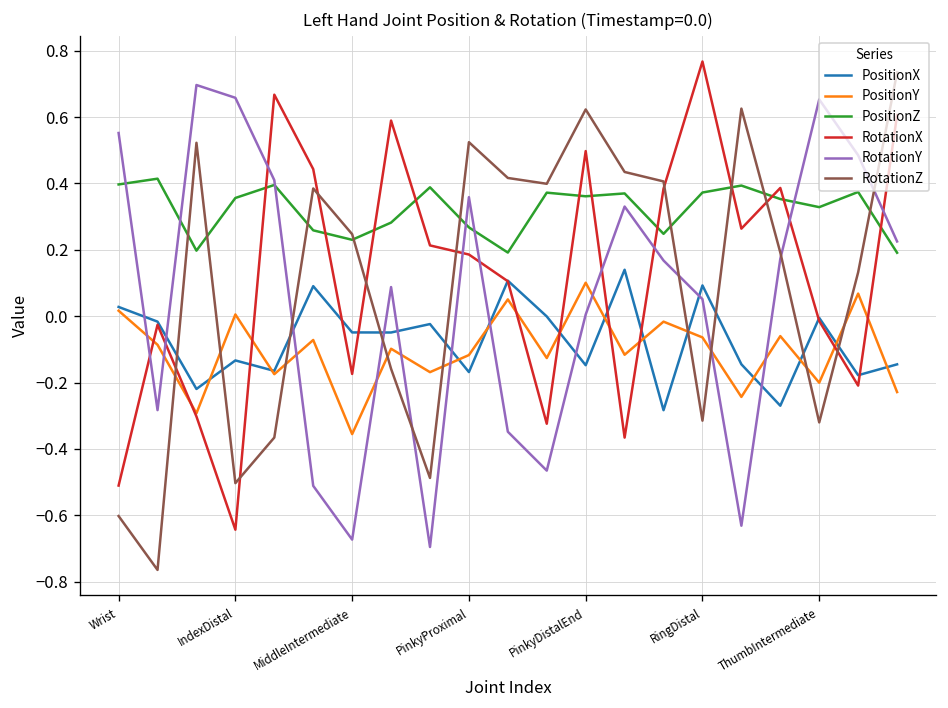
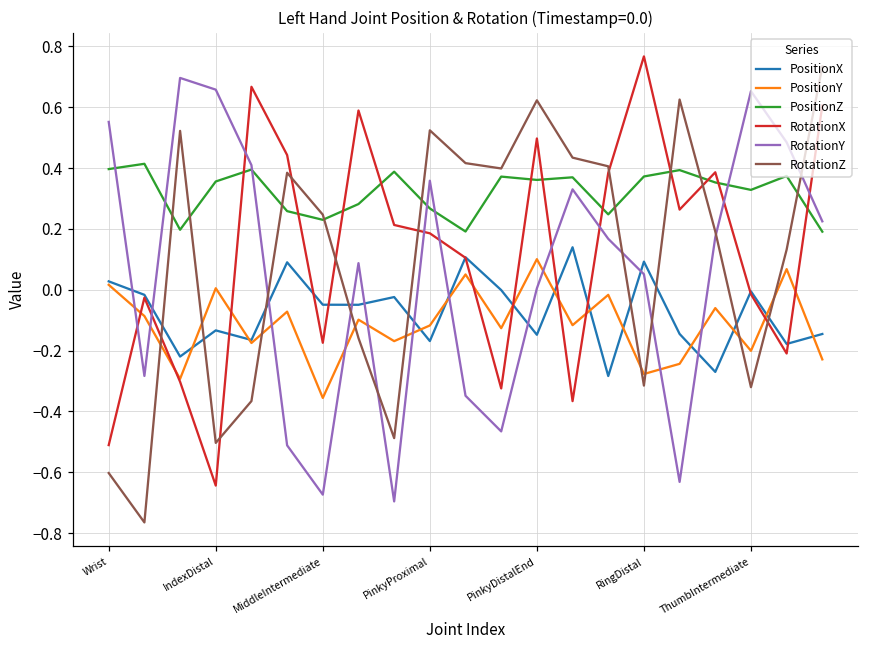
PositionY, RingDistal: -0.06 -> -0.28
